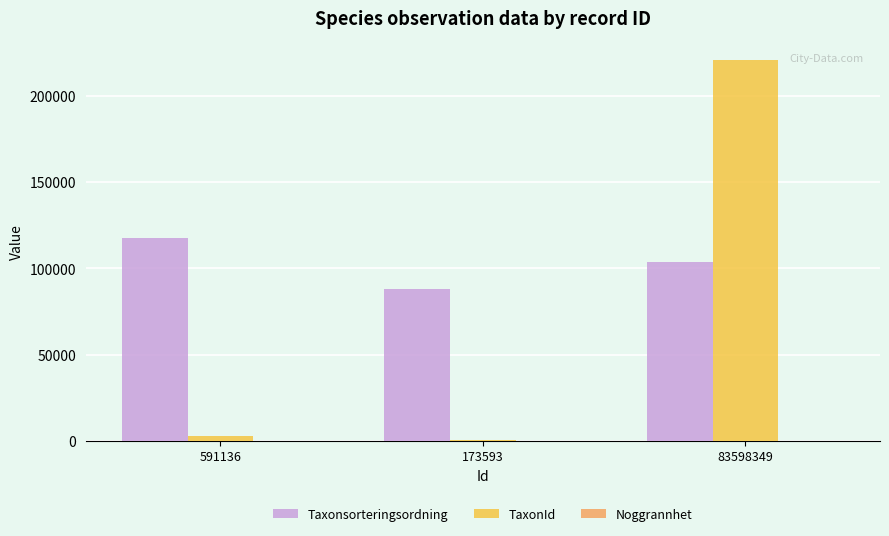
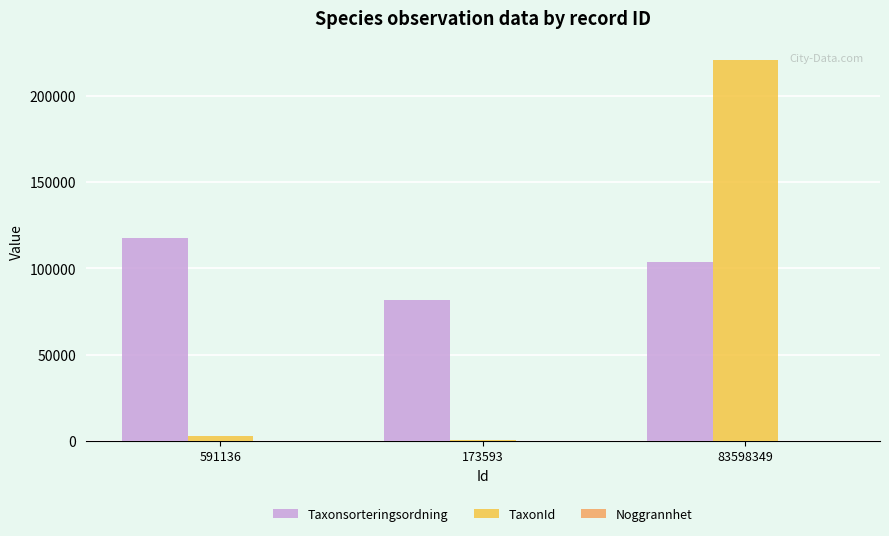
Taxonsorteringsordning, 173593: 88000 -> 82000
